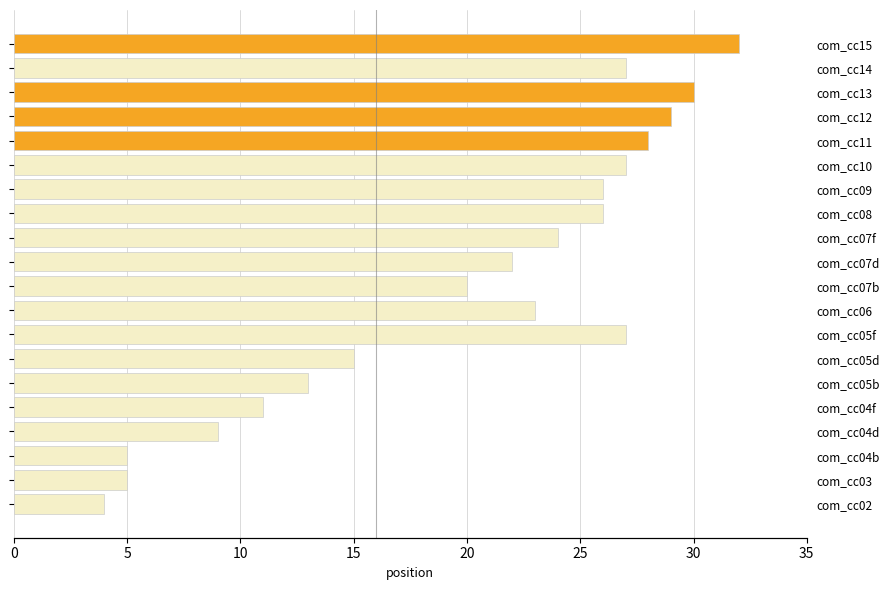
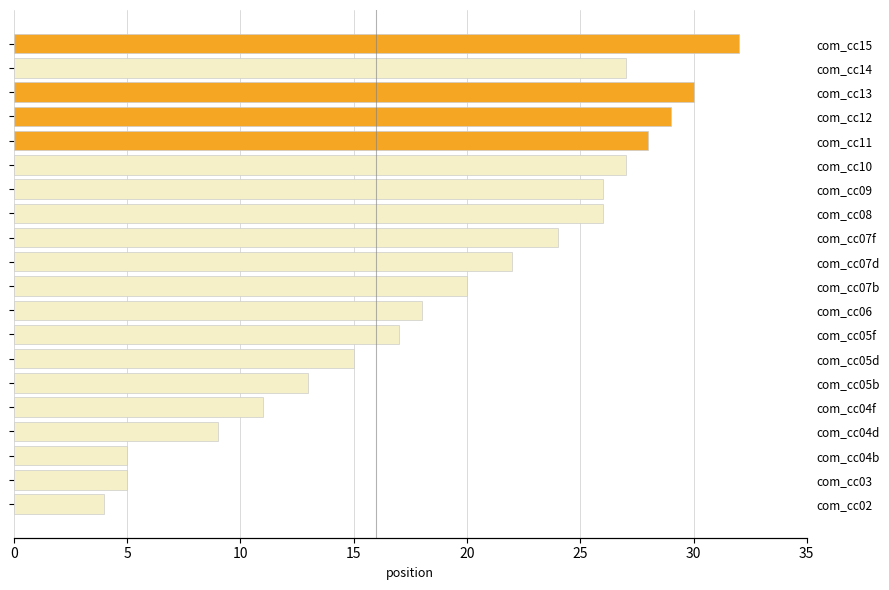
com_cc06: 23 -> 18
com_cc05f: 27 -> 17
